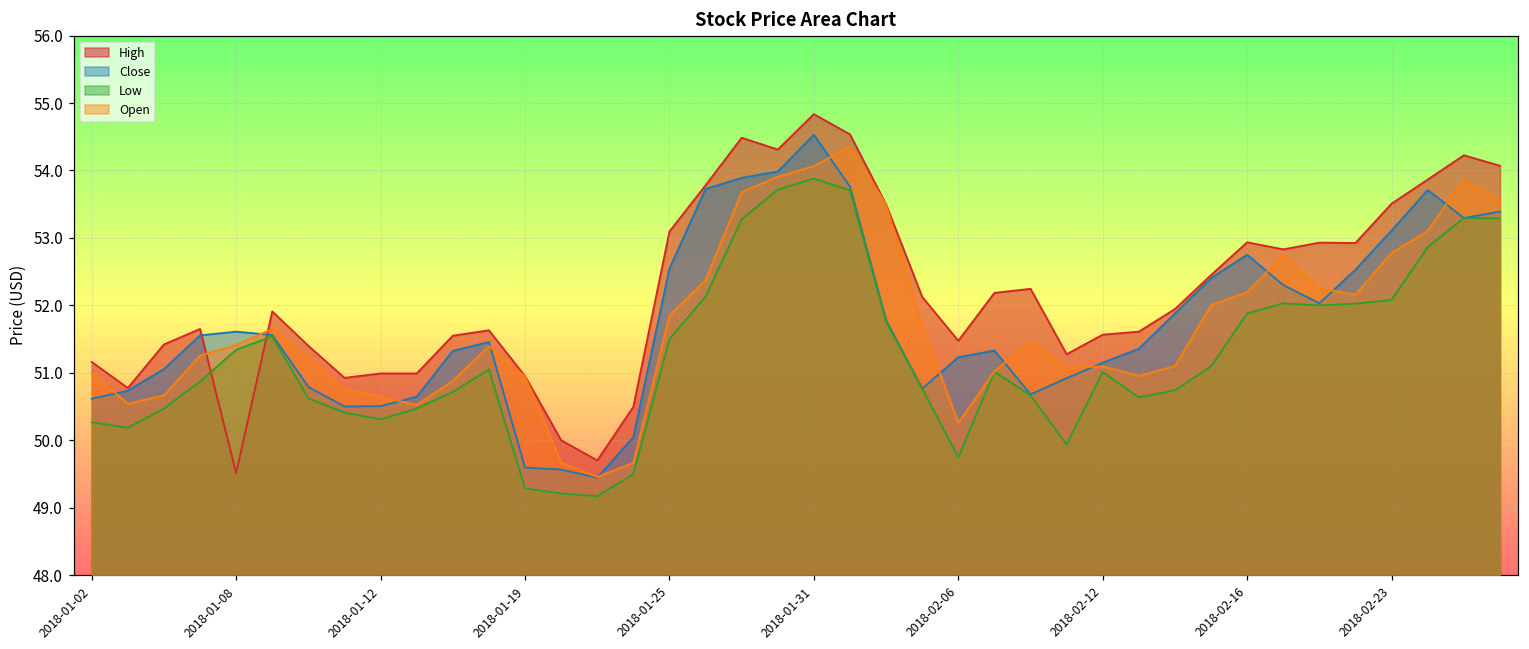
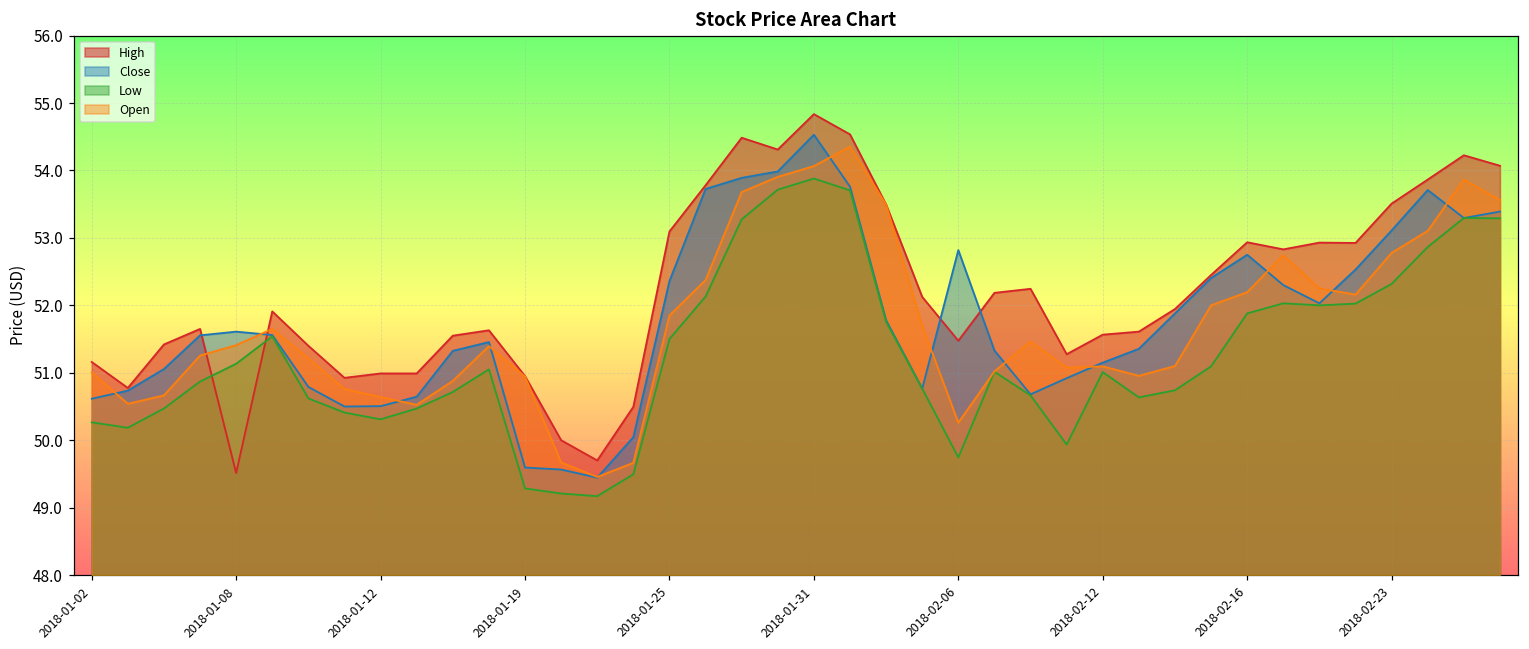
Low, 2018-01-08: 51.3 -> 51.1
Close, 2018-01-25: 52.5 -> 52.4
Close, 2018-02-06: 51.2 -> 52.8
Low, 2018-02-23: 52.1 -> 52.3
